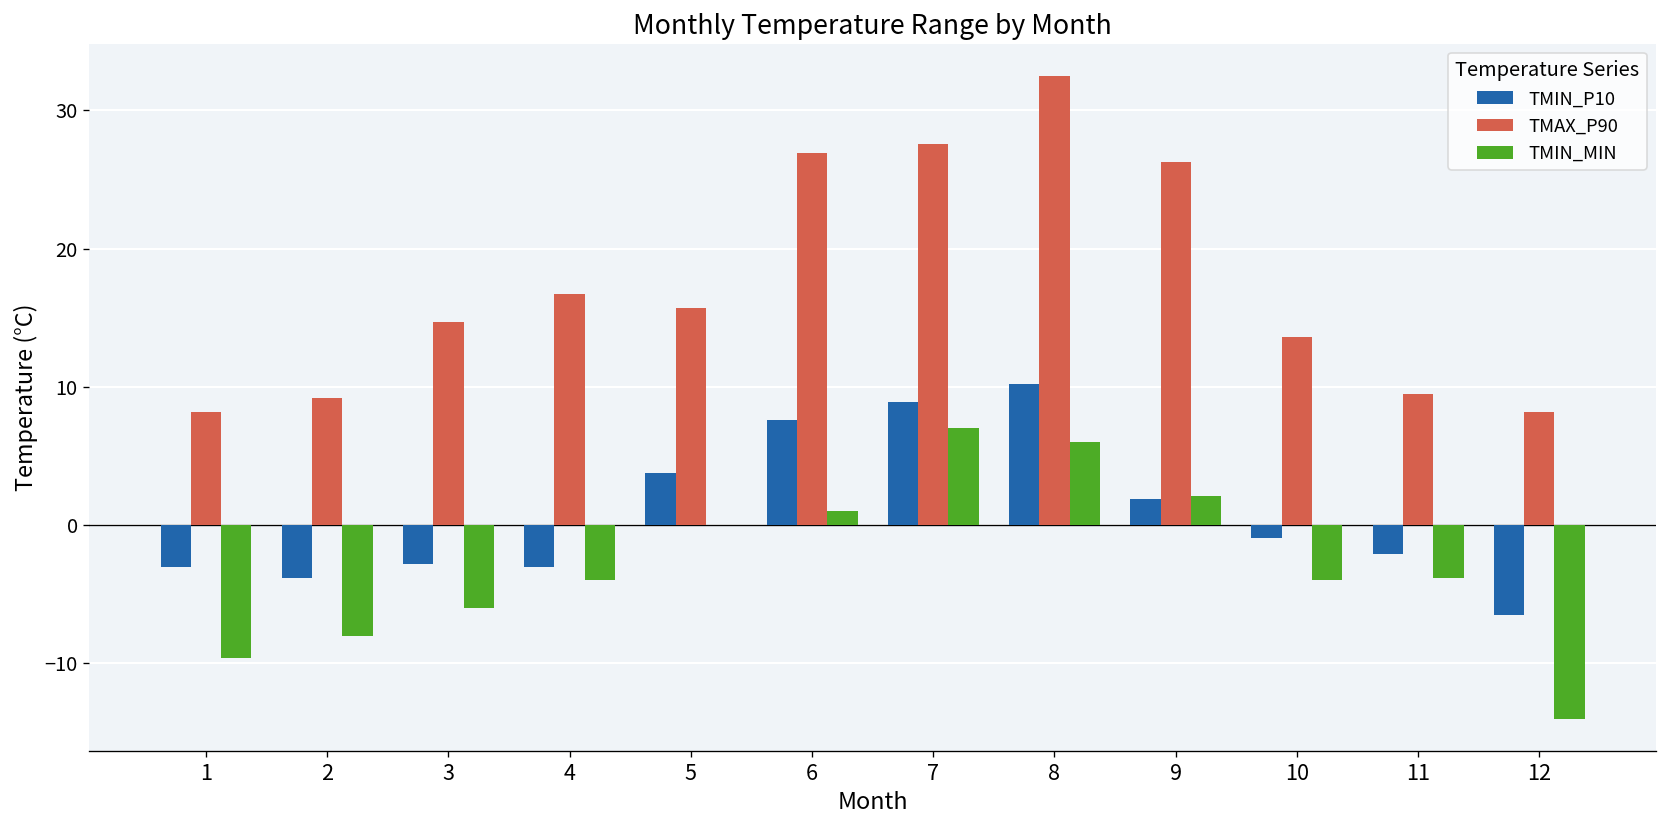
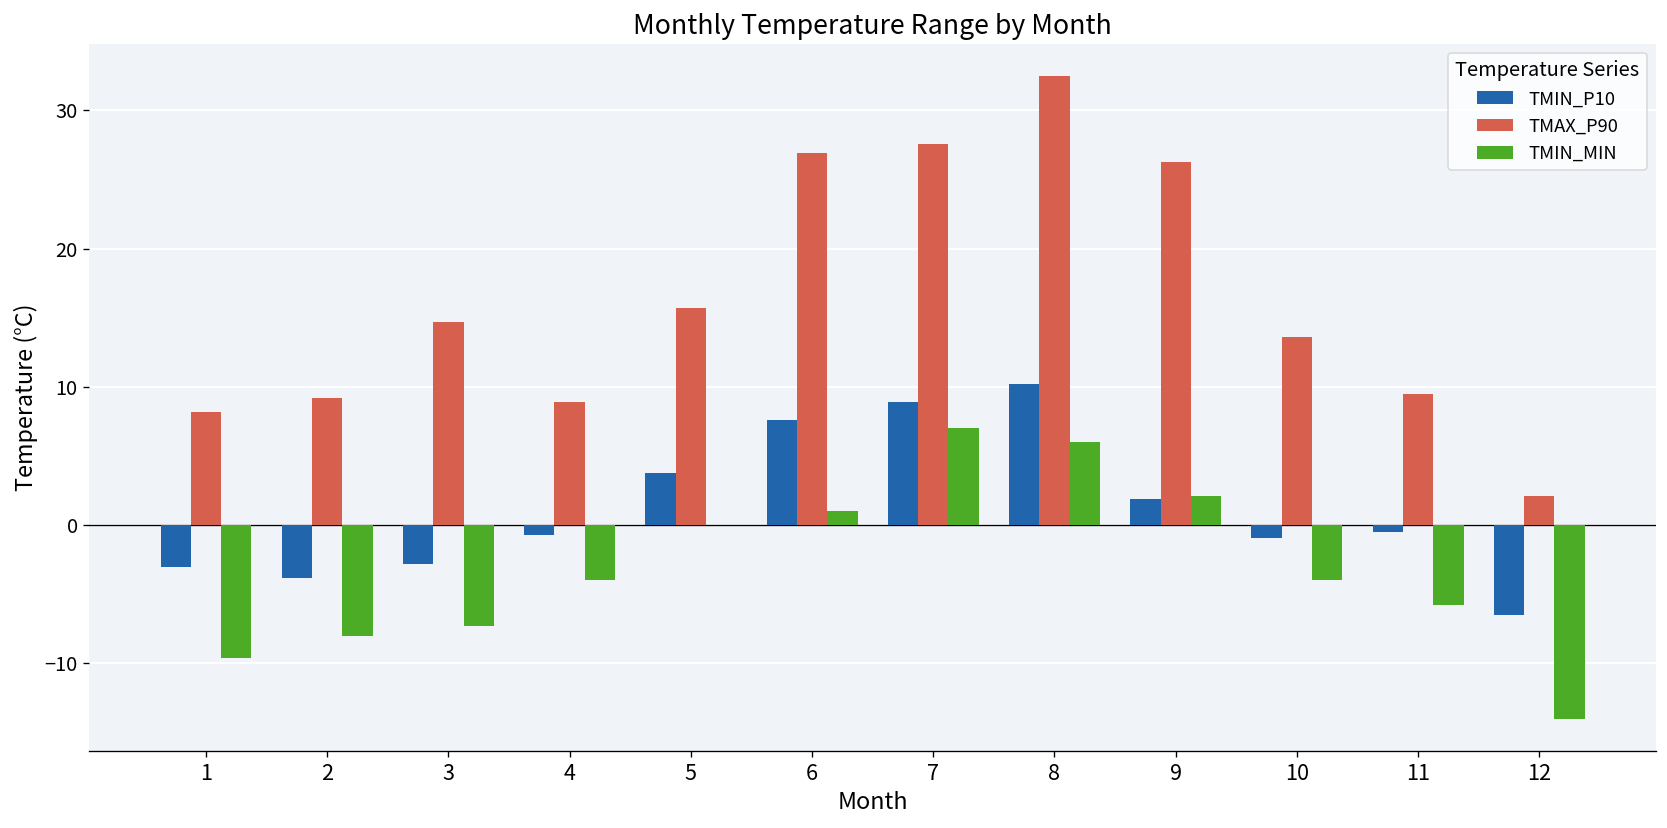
TMIN_MIN, 3: -6.0 -> -7.3
TMIN_P10, 4: -3.0 -> -0.7
TMAX_P90, 4: 16.8 -> 8.9
TMIN_P10, 11: -2.1 -> -0.5
TMIN_MIN, 11: -3.8 -> -5.8
TMAX_P90, 12: 8.2 -> 2.1
